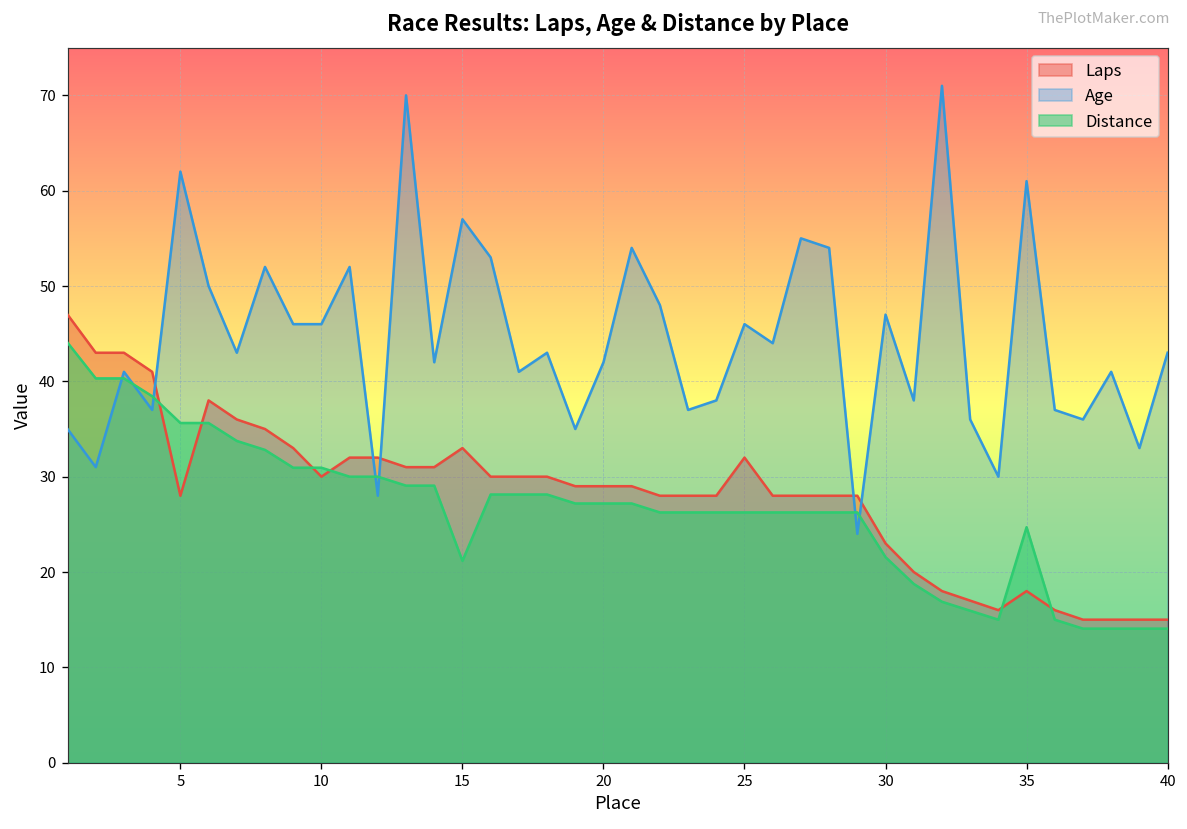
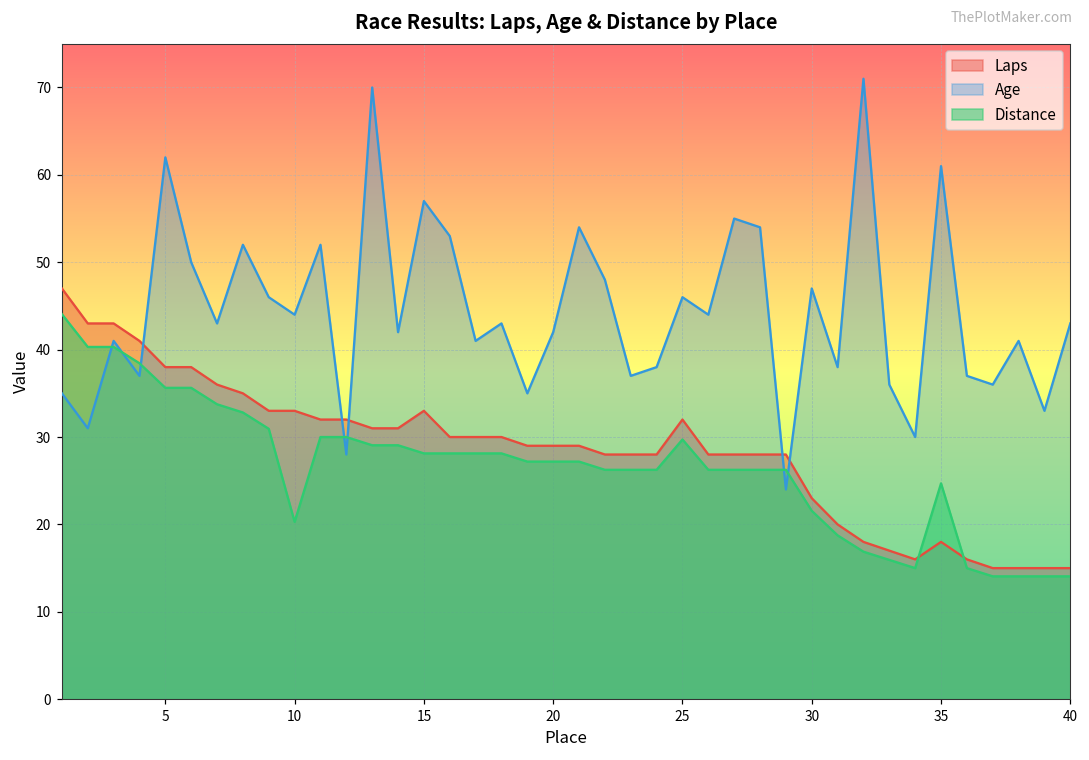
Laps, 5: 28 -> 38
Laps, 10: 30 -> 33
Age, 10: 46 -> 44
Distance, 10: 31 -> 20
Distance, 15: 21 -> 28
Distance, 25: 26 -> 30
